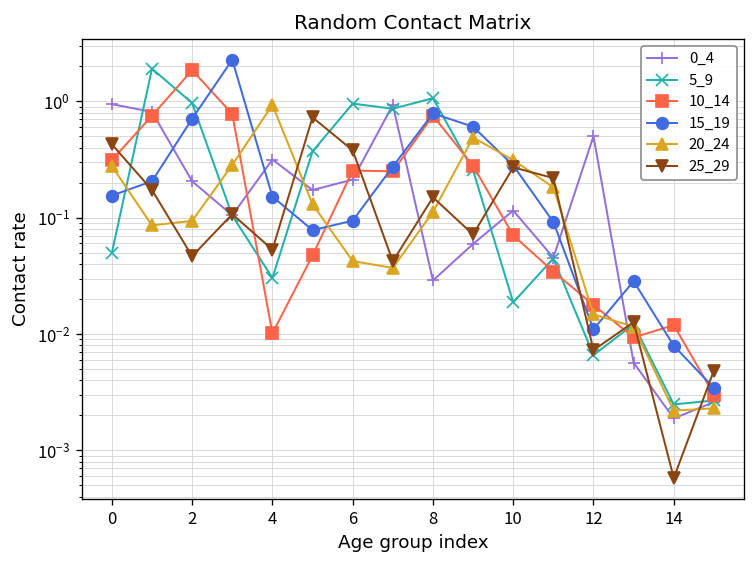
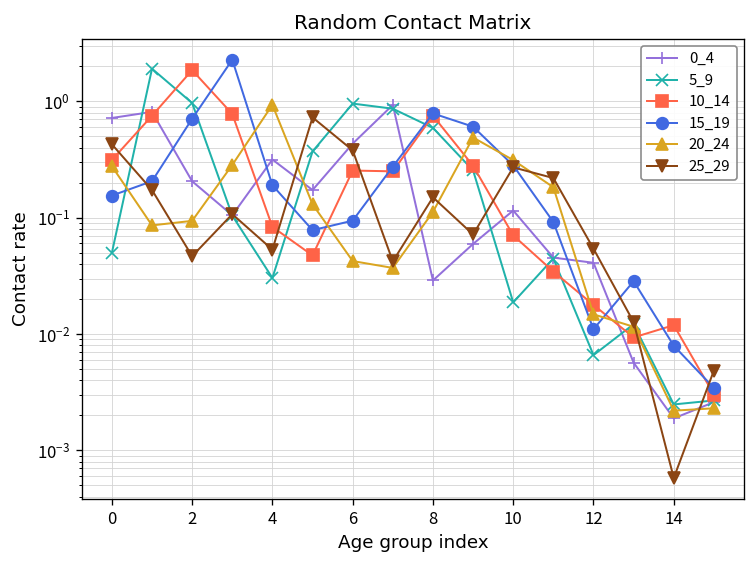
0_4, 0: 0.9 -> 0.7
10_14, 4: 0.010 -> 0.08
15_19, 4: 0.15 -> 0.19
0_4, 6: 0.21 -> 0.4
5_9, 8: 1.1 -> 0.6
0_4, 12: 0.5 -> 0.041
25_29, 12: 0.007 -> 0.05
